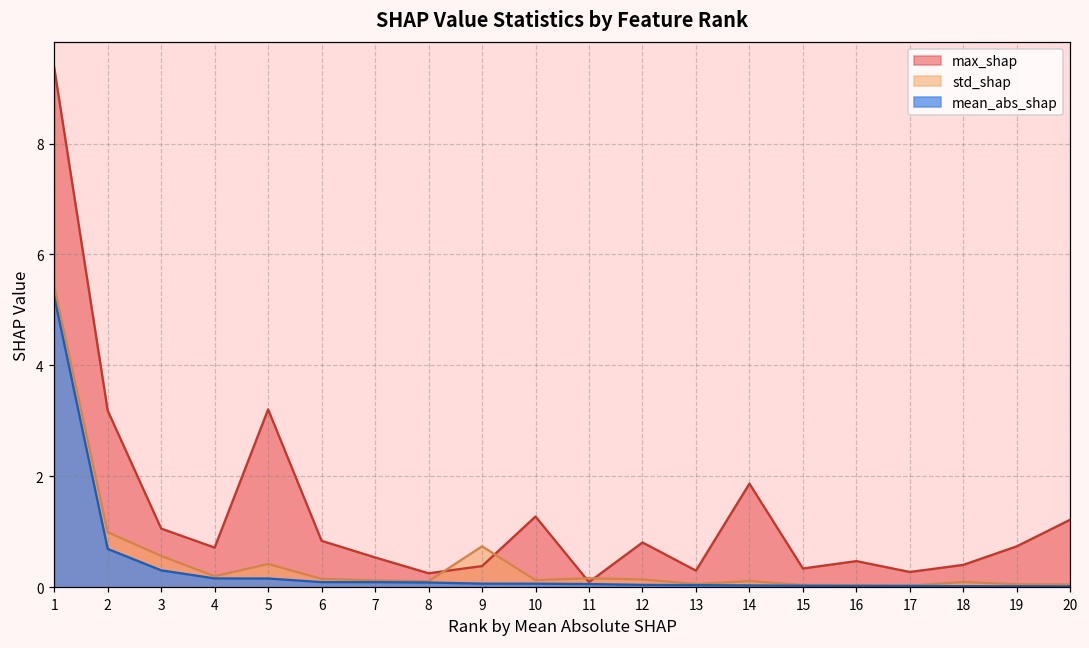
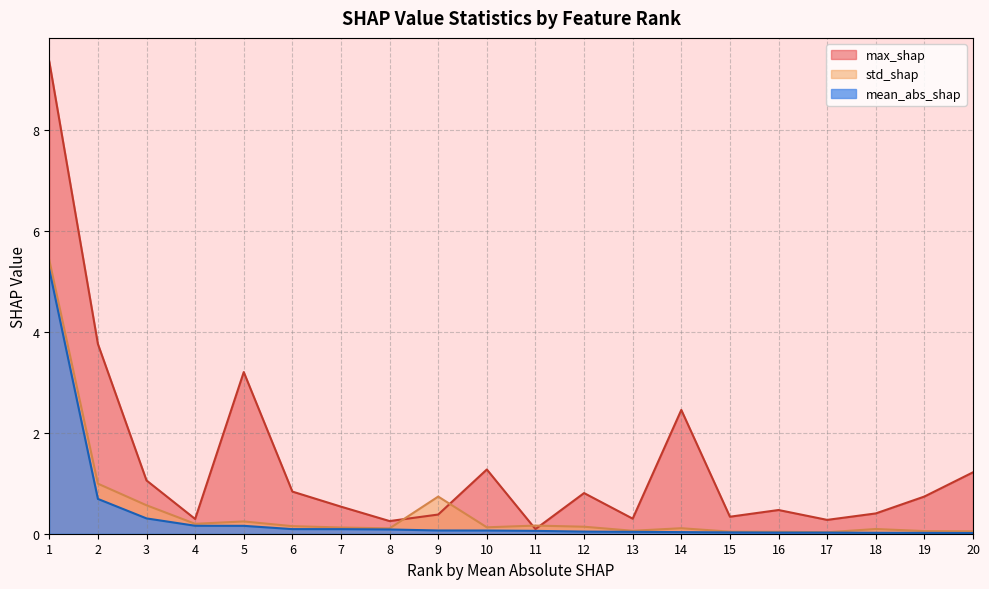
max_shap, 2: 3.2 -> 3.8
max_shap, 4: 0.7 -> 0.3
std_shap, 5: 0.4 -> 0.2
max_shap, 14: 1.9 -> 2.5
